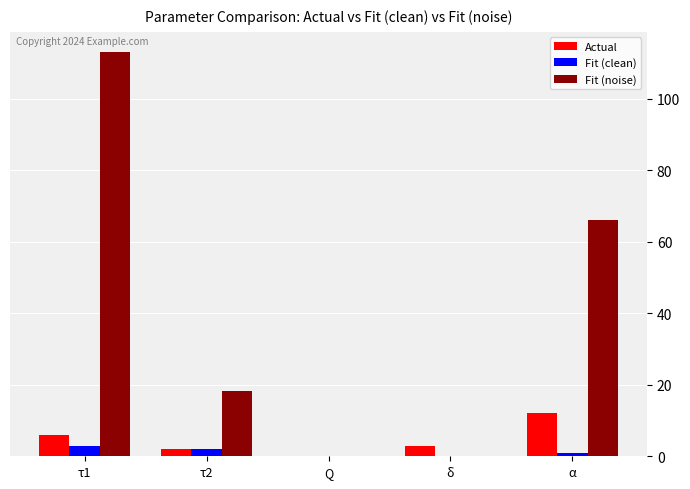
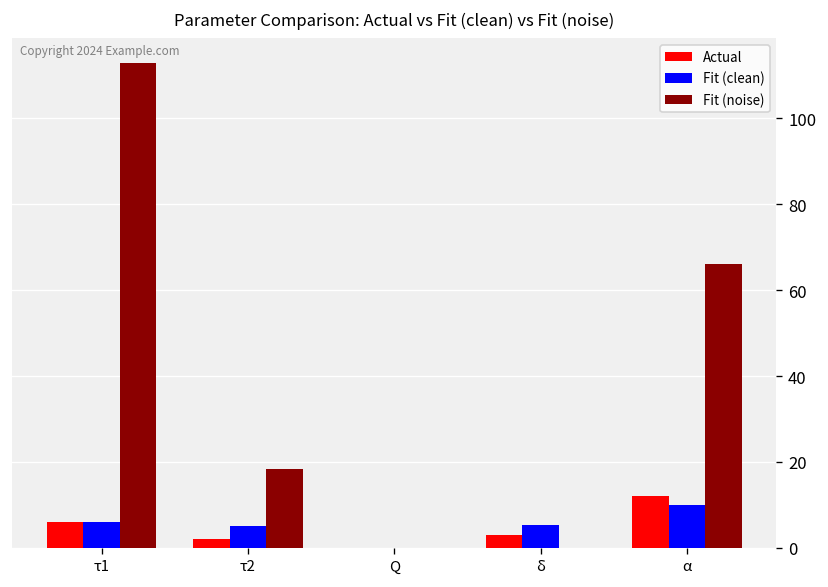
Fit (clean), τ1: 3 -> 6
Fit (clean), τ2: 2 -> 5
Fit (clean), δ: 0 -> 5
Fit (clean), α: 1 -> 10
